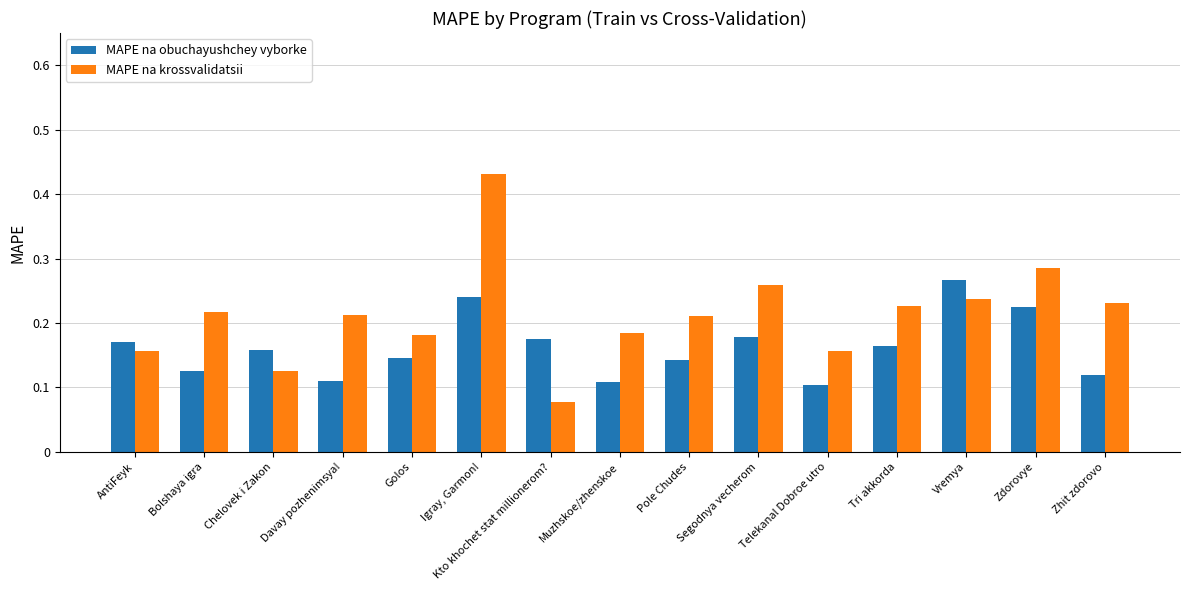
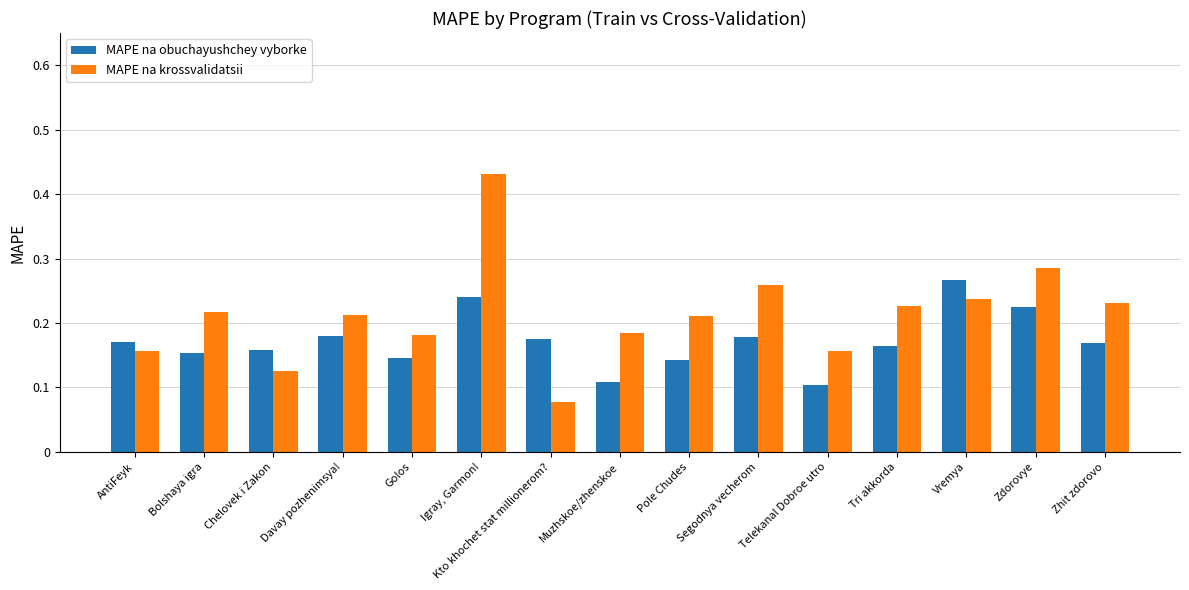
MAPE na obuchayushchey vyborke, Bolshaya igra: 0.13 -> 0.15
MAPE na obuchayushchey vyborke, Davay pozhenimsya!: 0.11 -> 0.18
MAPE na obuchayushchey vyborke, Zhit zdorovo: 0.12 -> 0.17
